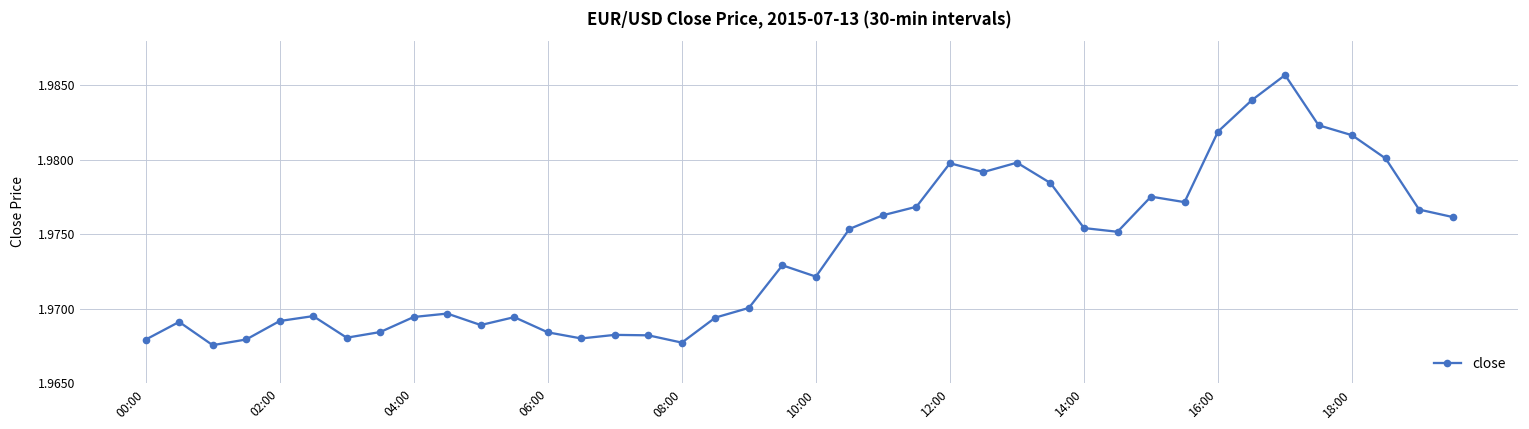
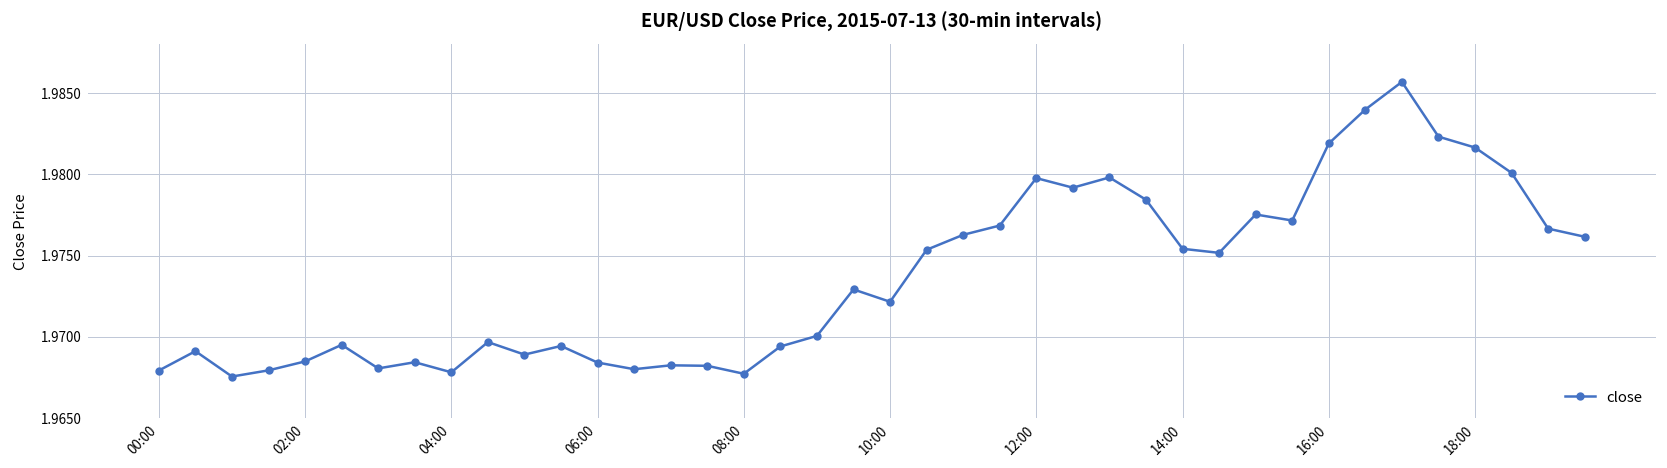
02:00: 1.9692 -> 1.9685
04:00: 1.9695 -> 1.9678
